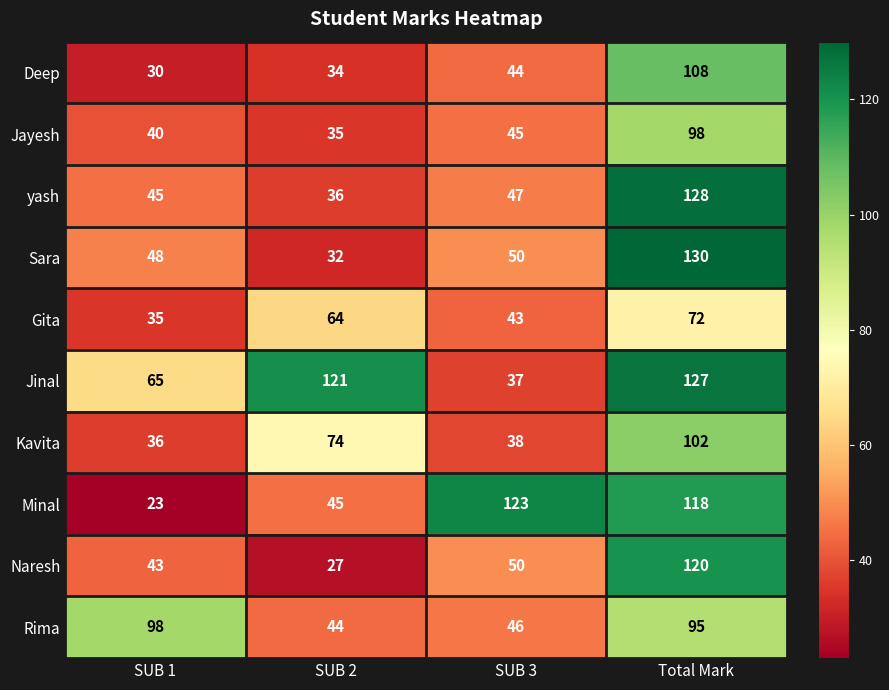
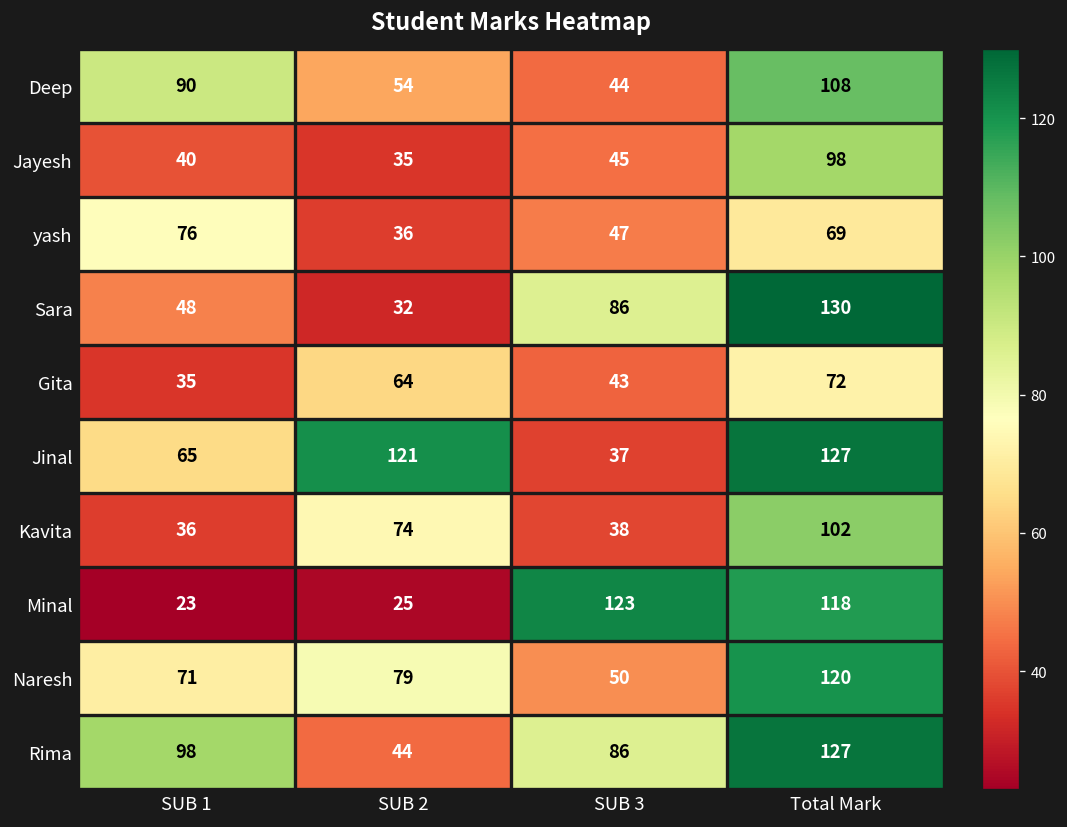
Deep, SUB 1: 30 -> 90
Deep, SUB 2: 34 -> 54
yash, SUB 1: 45 -> 76
yash, Total Mark: 128 -> 69
Sara, SUB 3: 50 -> 86
Minal, SUB 2: 45 -> 25
Naresh, SUB 1: 43 -> 71
Naresh, SUB 2: 27 -> 79
Rima, SUB 3: 46 -> 86
Rima, Total Mark: 95 -> 127
